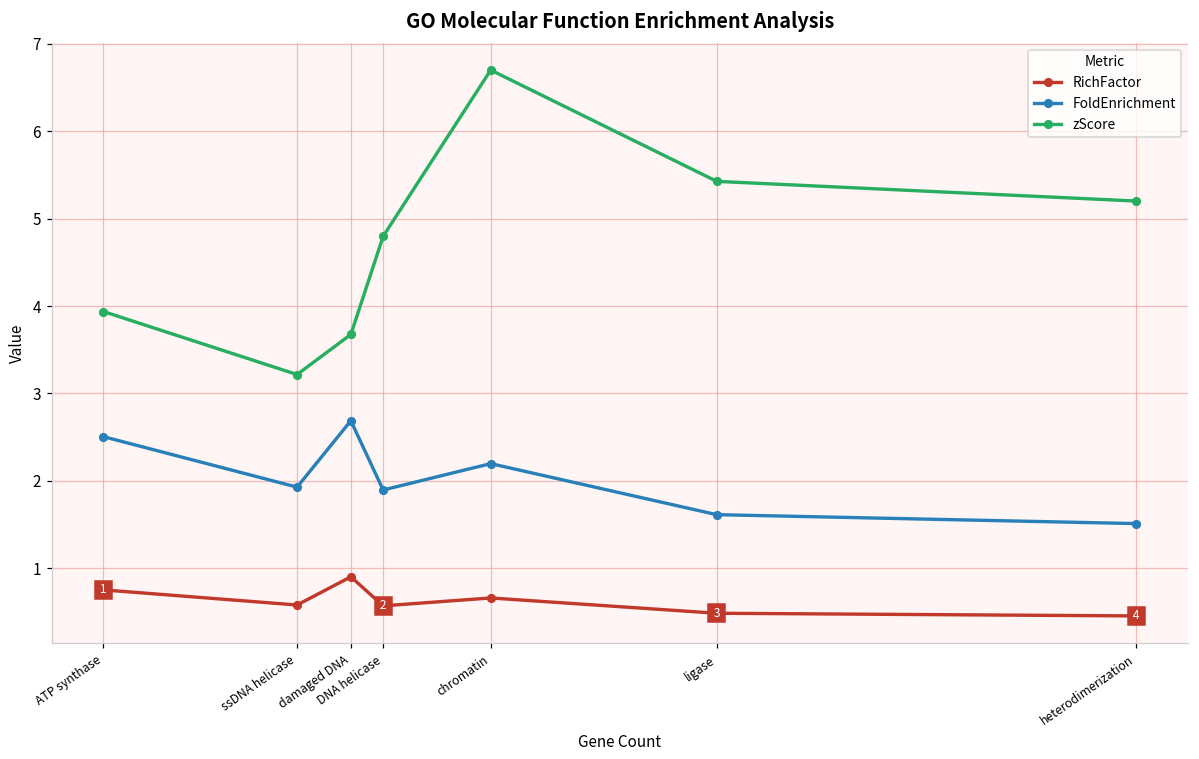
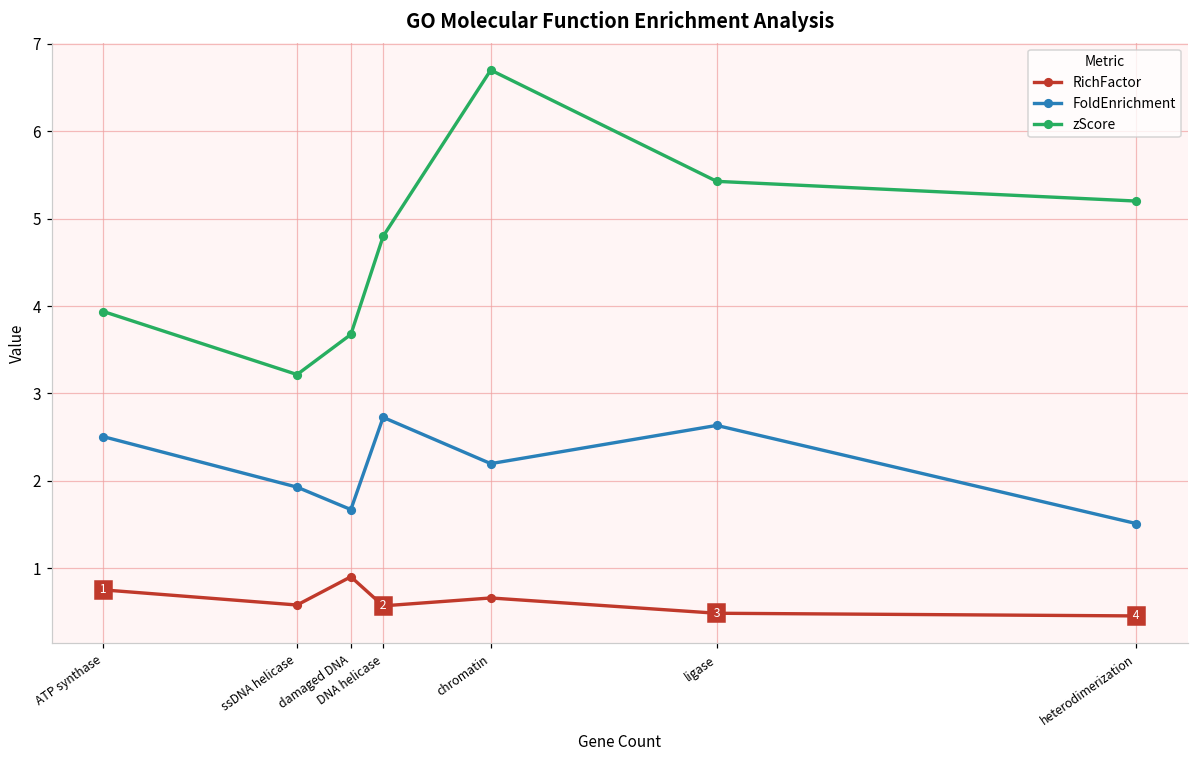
FoldEnrichment, damaged DNA: 2.7 -> 1.7
FoldEnrichment, DNA helicase: 1.9 -> 2.7
FoldEnrichment, ligase: 1.6 -> 2.6
